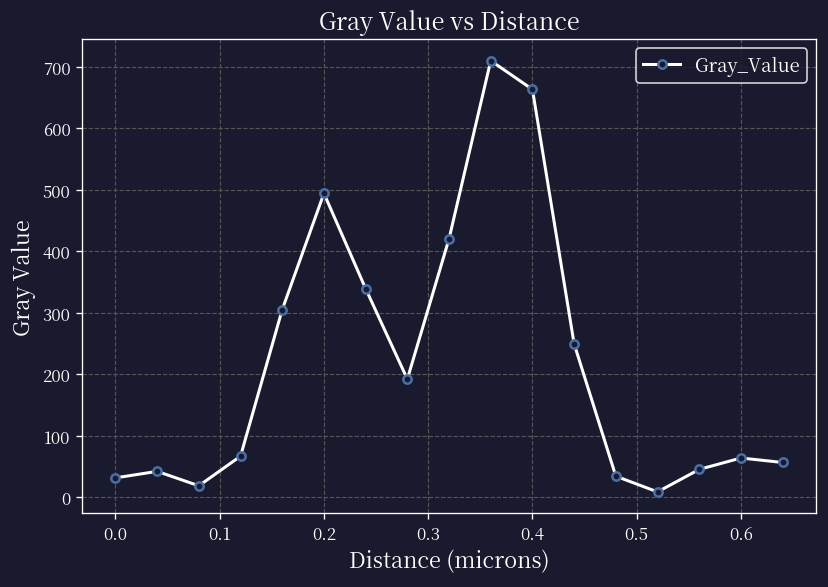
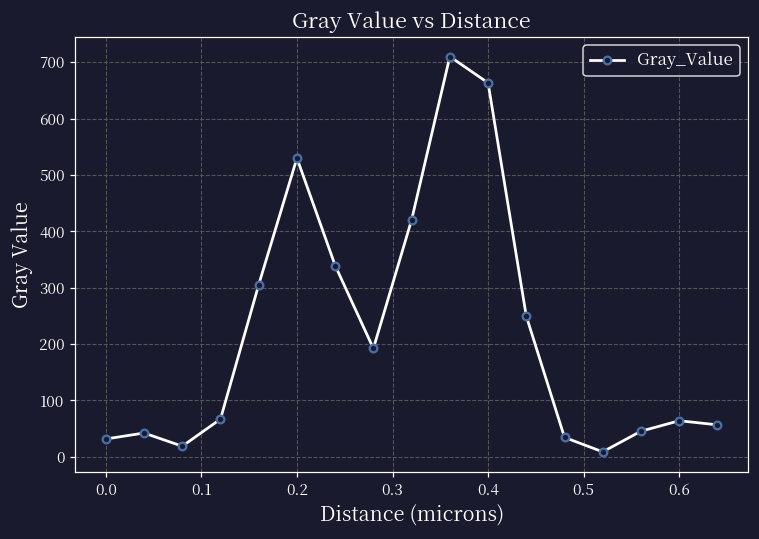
0.2: 490 -> 530
